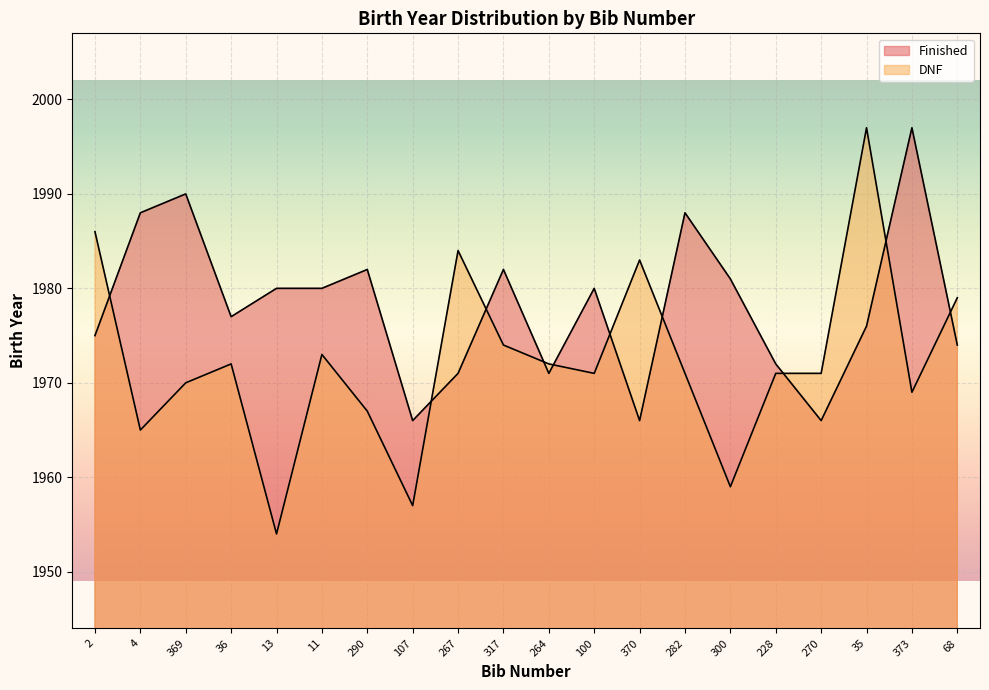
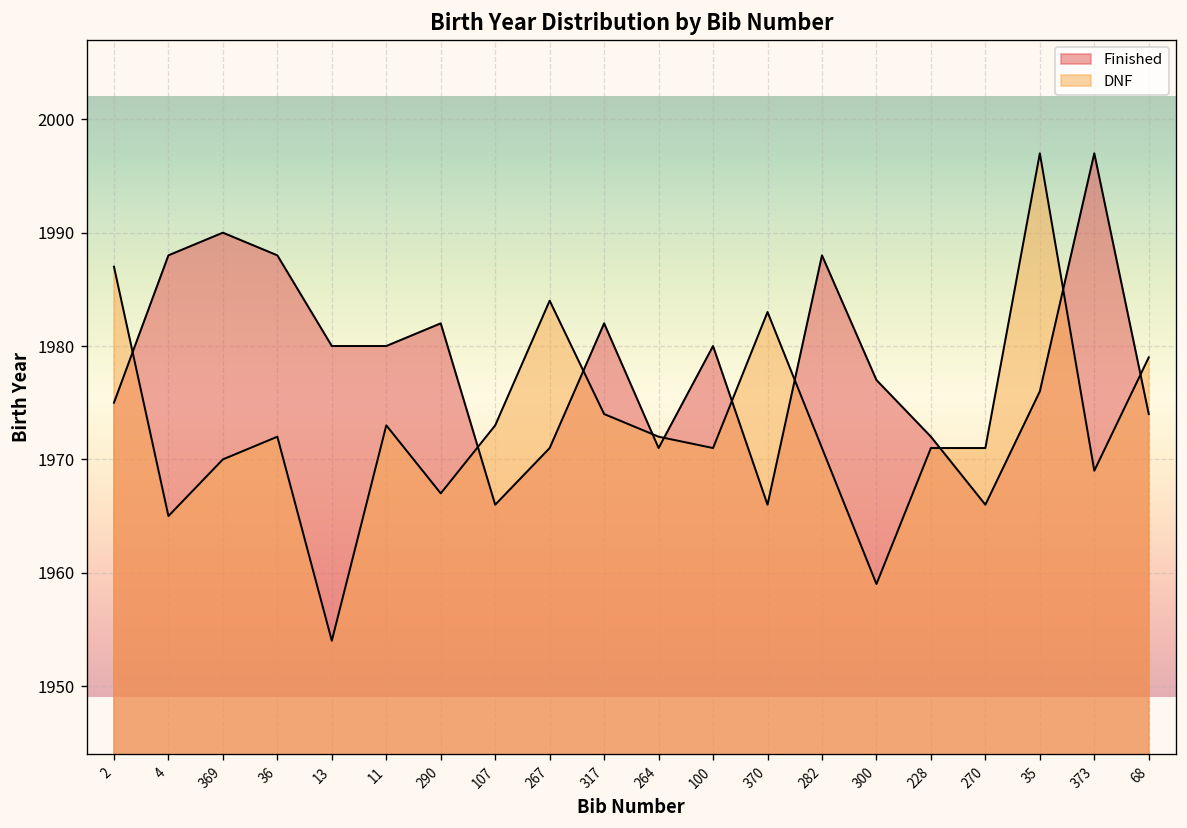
DNF, 2: 1986 -> 1987
Finished, 36: 1977 -> 1988
DNF, 107: 1957 -> 1973
Finished, 300: 1981 -> 1977
